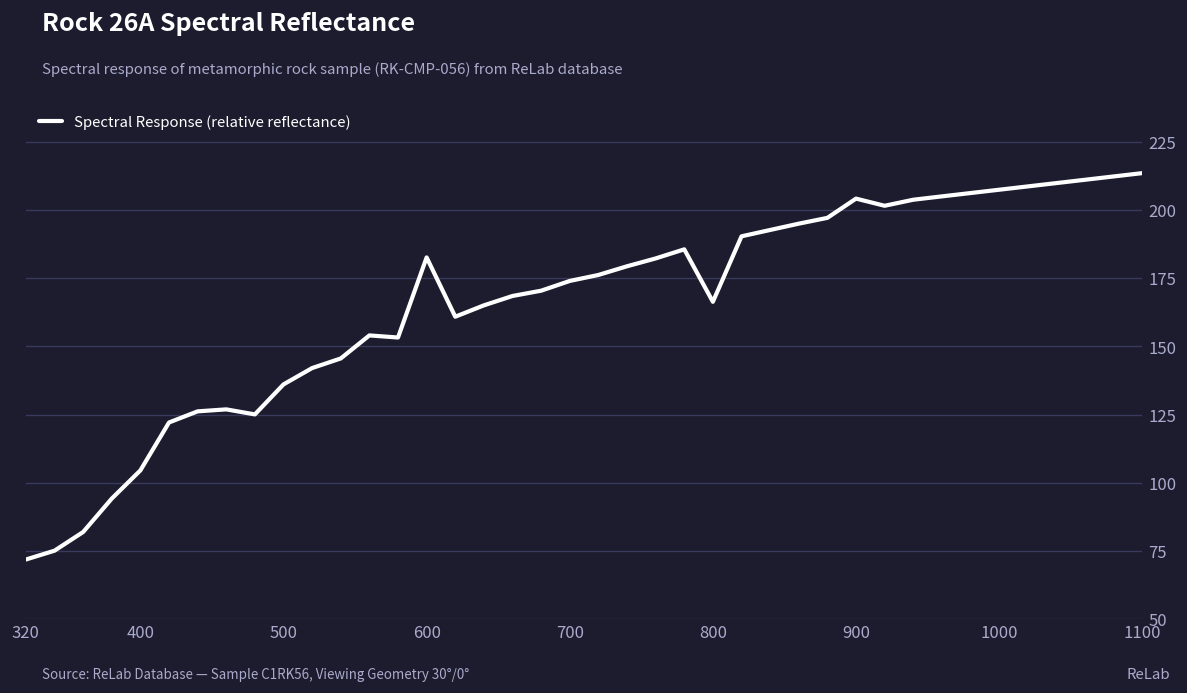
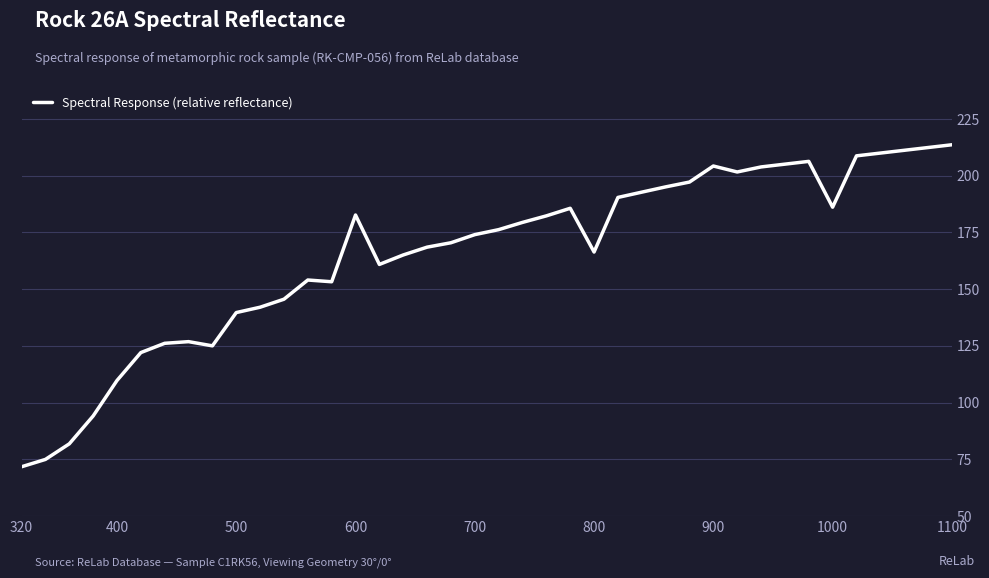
400: 104 -> 110
500: 136 -> 140
1000: 208 -> 186
